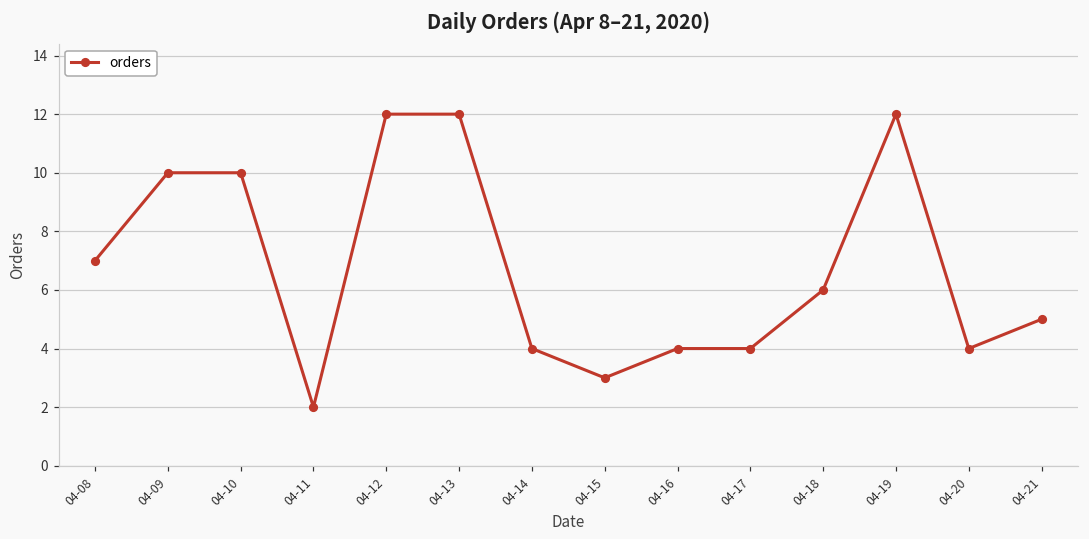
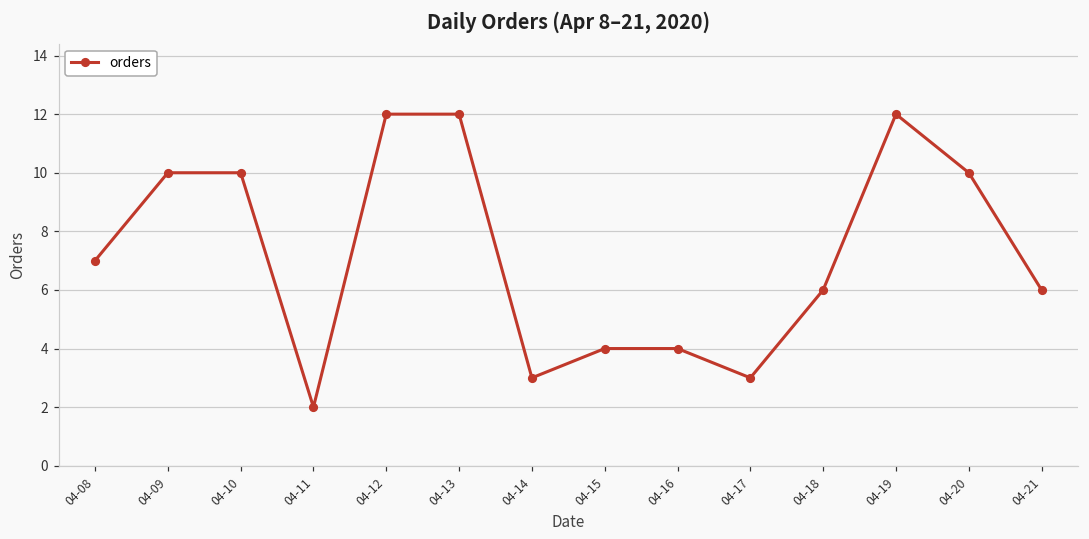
04-14: 4 -> 3
04-15: 3 -> 4
04-17: 4 -> 3
04-20: 4 -> 10
04-21: 5 -> 6
